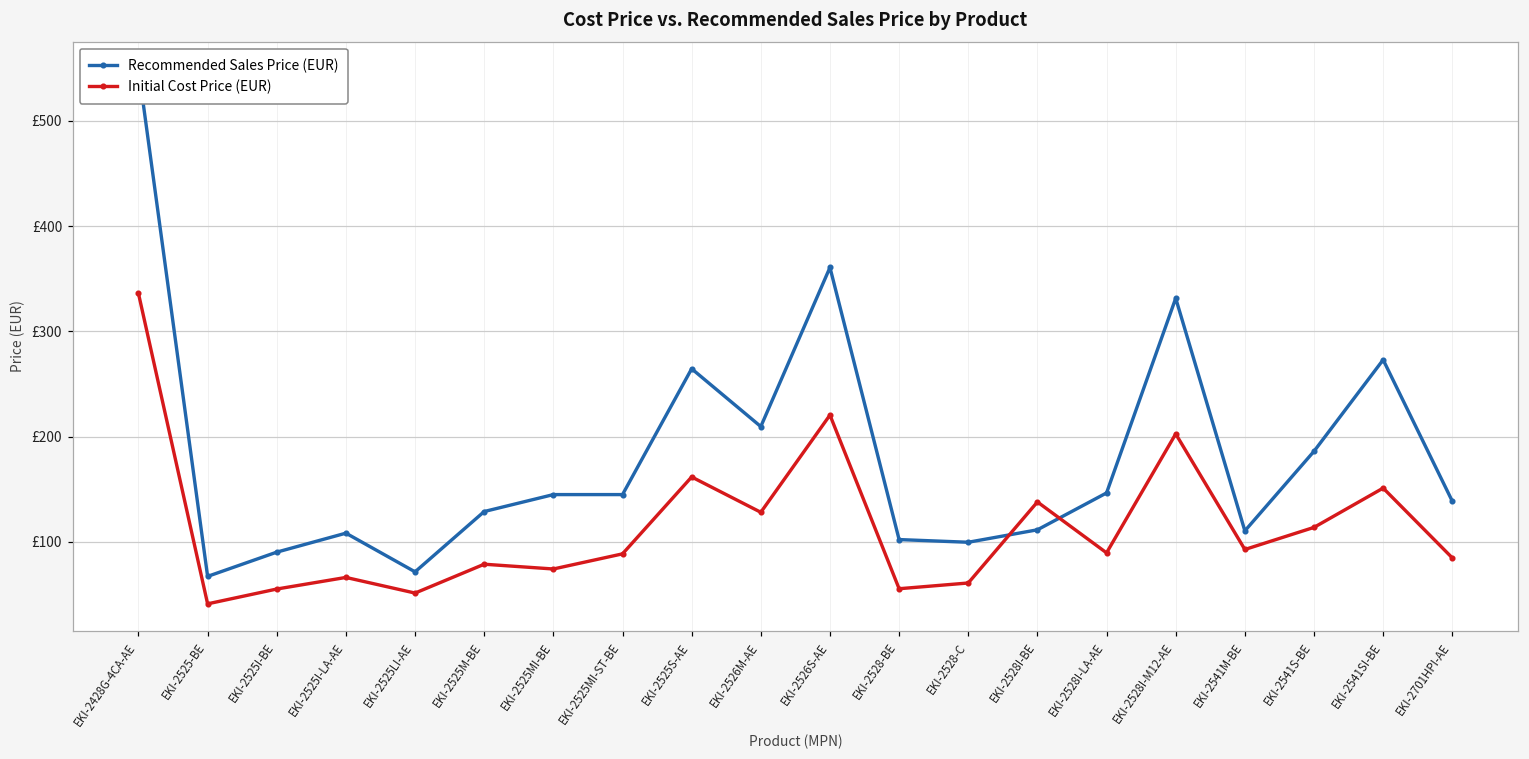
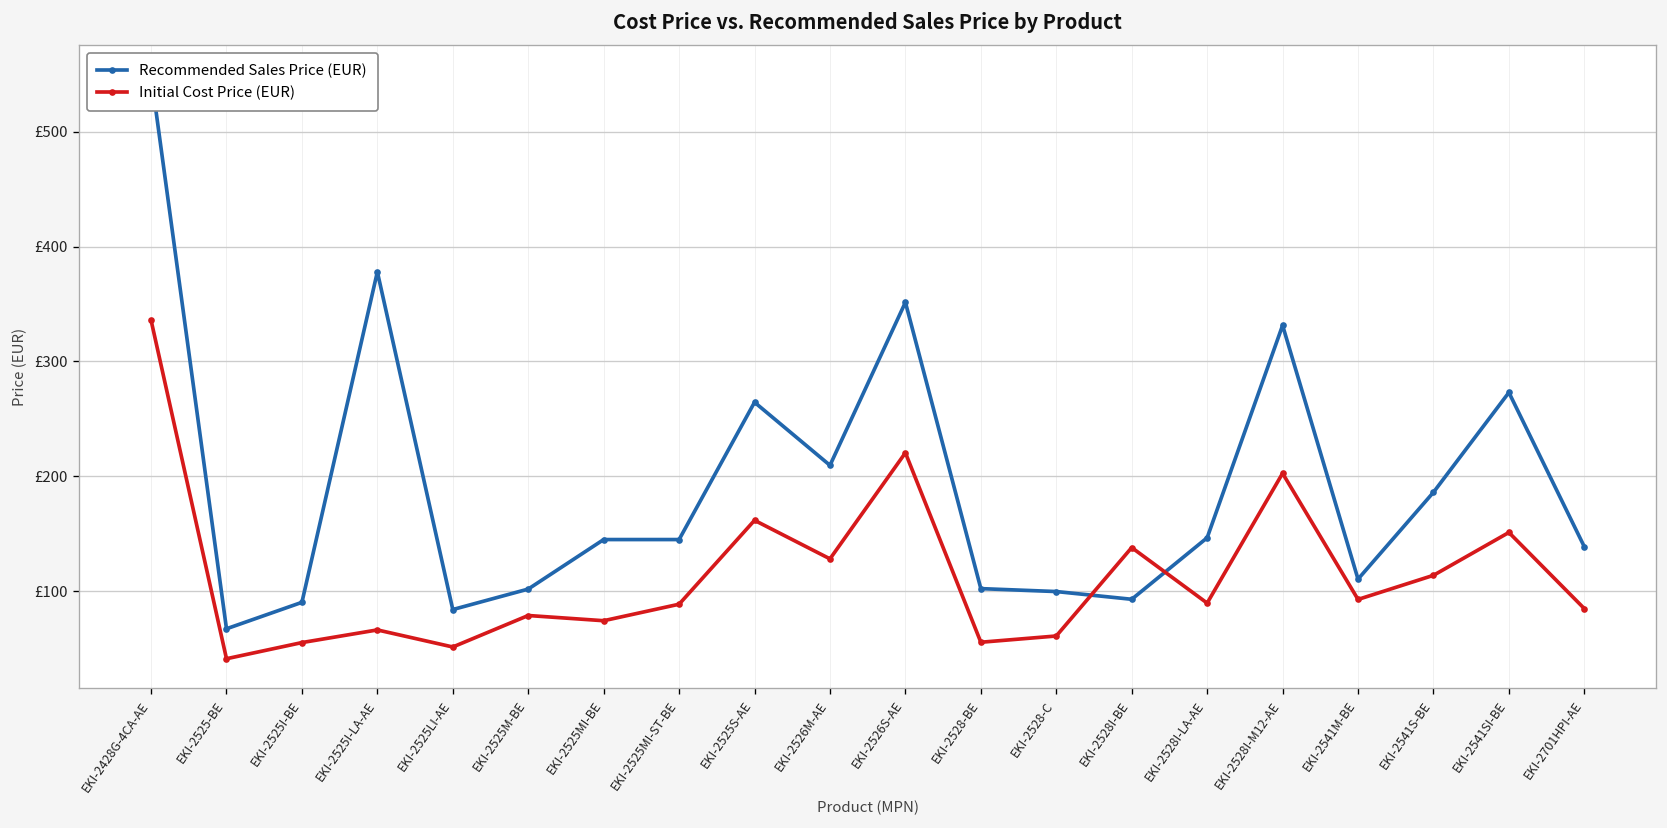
Recommended Sales Price (EUR), EKI-2525I-LA-AE: £110 -> £380
Recommended Sales Price (EUR), EKI-2525LI-AE: £70 -> £80
Recommended Sales Price (EUR), EKI-2525M-BE: £130 -> £100
Recommended Sales Price (EUR), EKI-2526S-AE: £360 -> £350
Recommended Sales Price (EUR), EKI-2528I-BE: £110 -> £90
